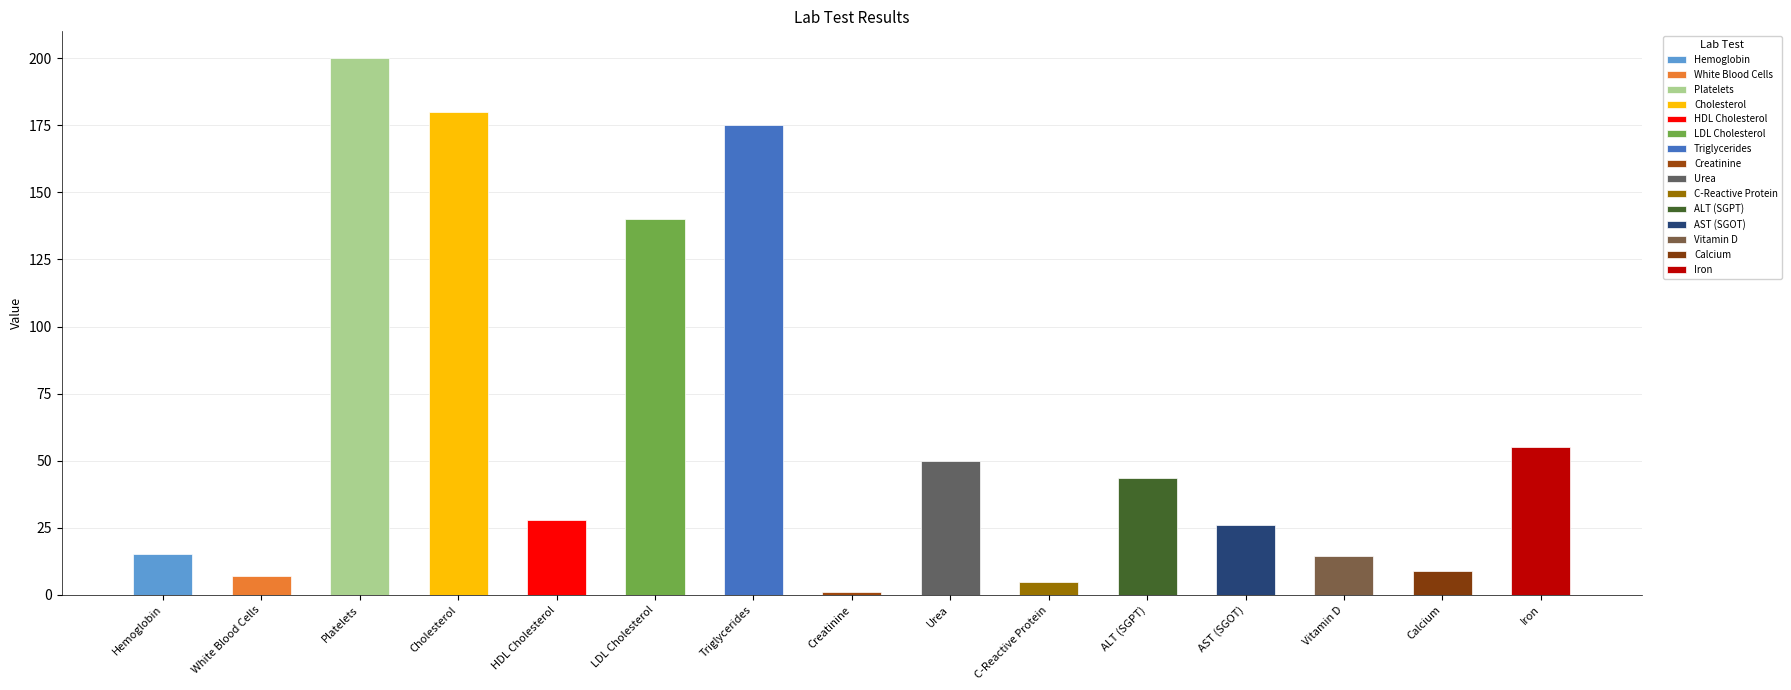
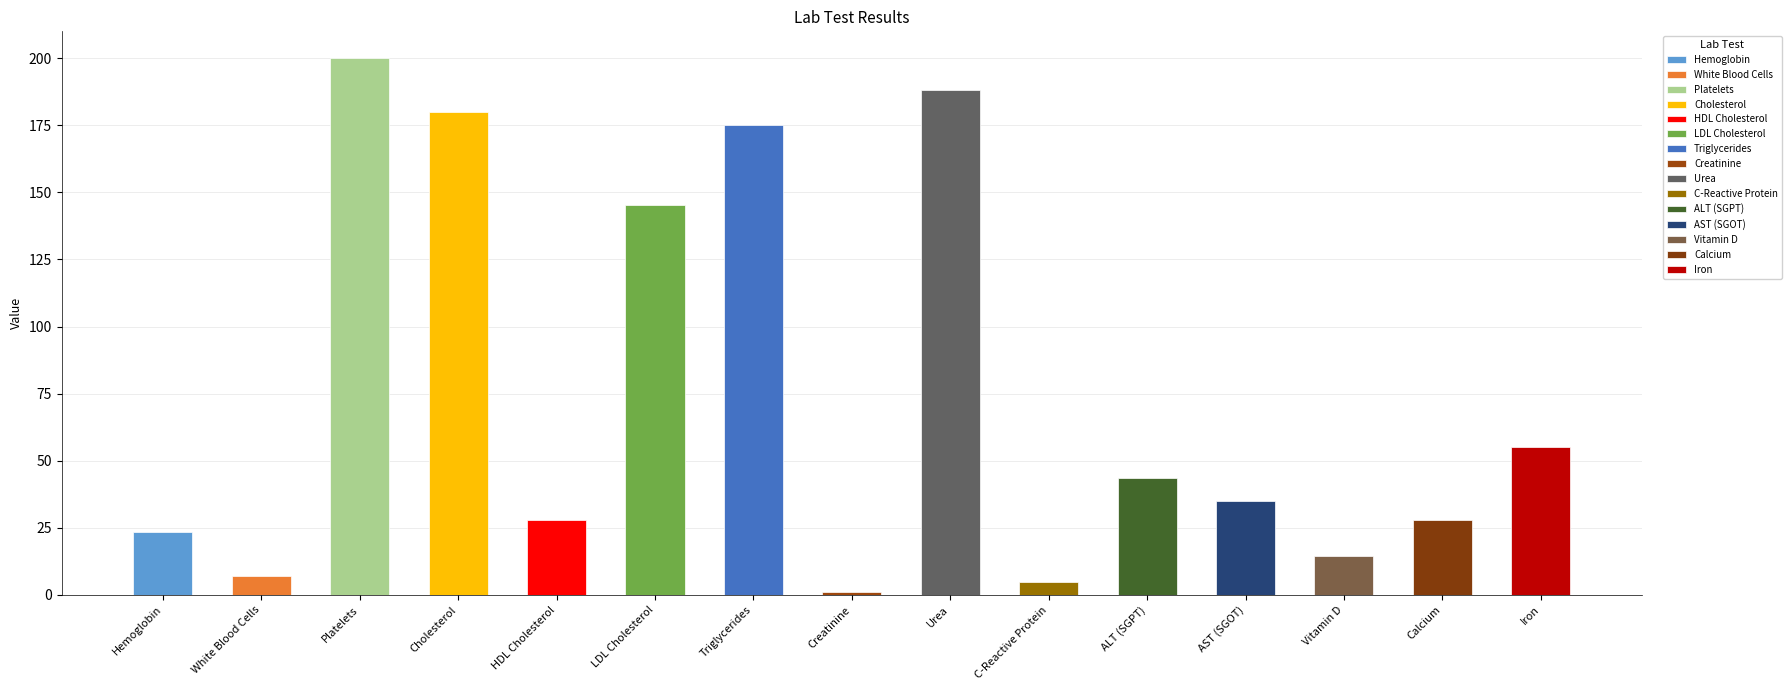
Hemoglobin: 15 -> 24
LDL Cholesterol: 140 -> 145
Urea: 50 -> 188
AST (SGOT): 26 -> 35
Calcium: 9 -> 28
